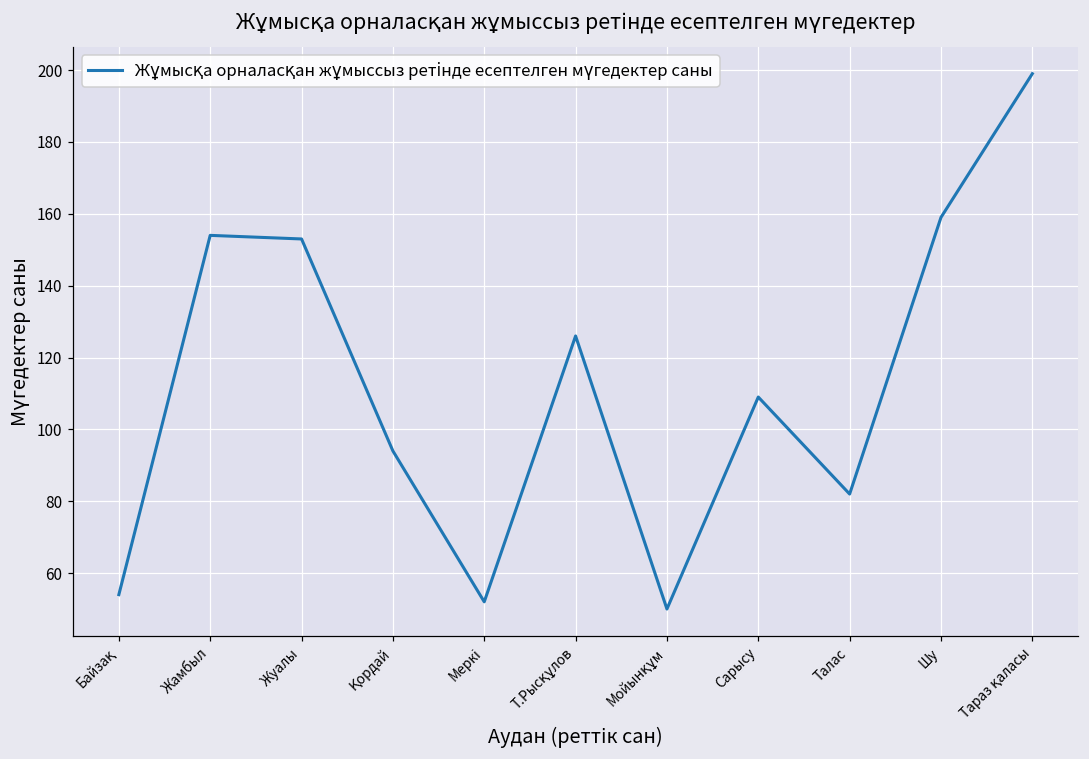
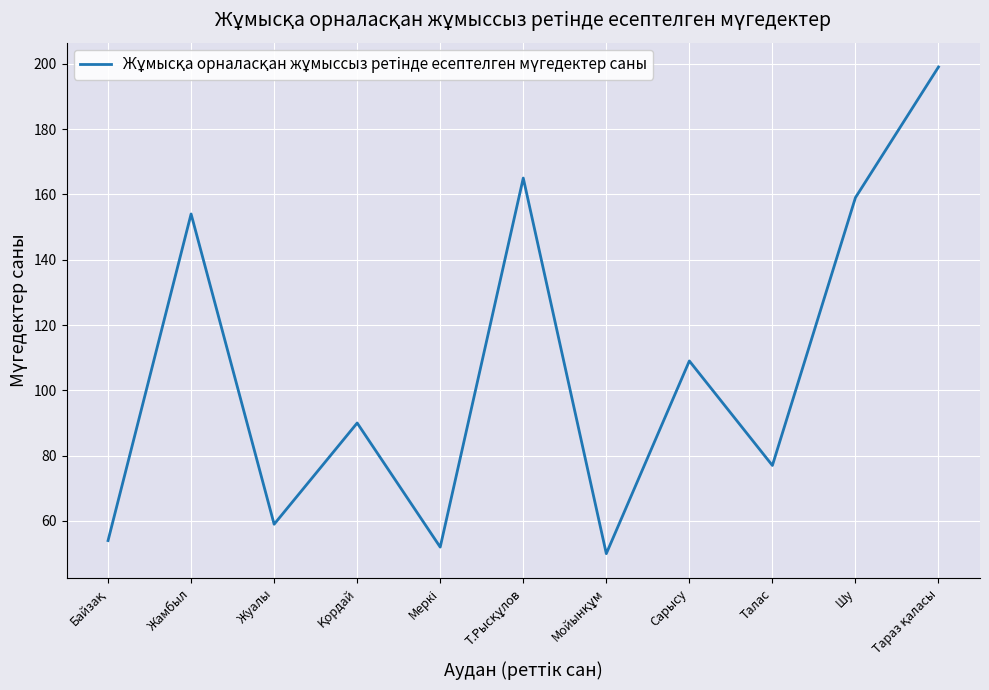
Жуалы: 153 -> 59
Қордай: 94 -> 90
Т.Рысқұлов: 126 -> 165
Талас: 82 -> 77
